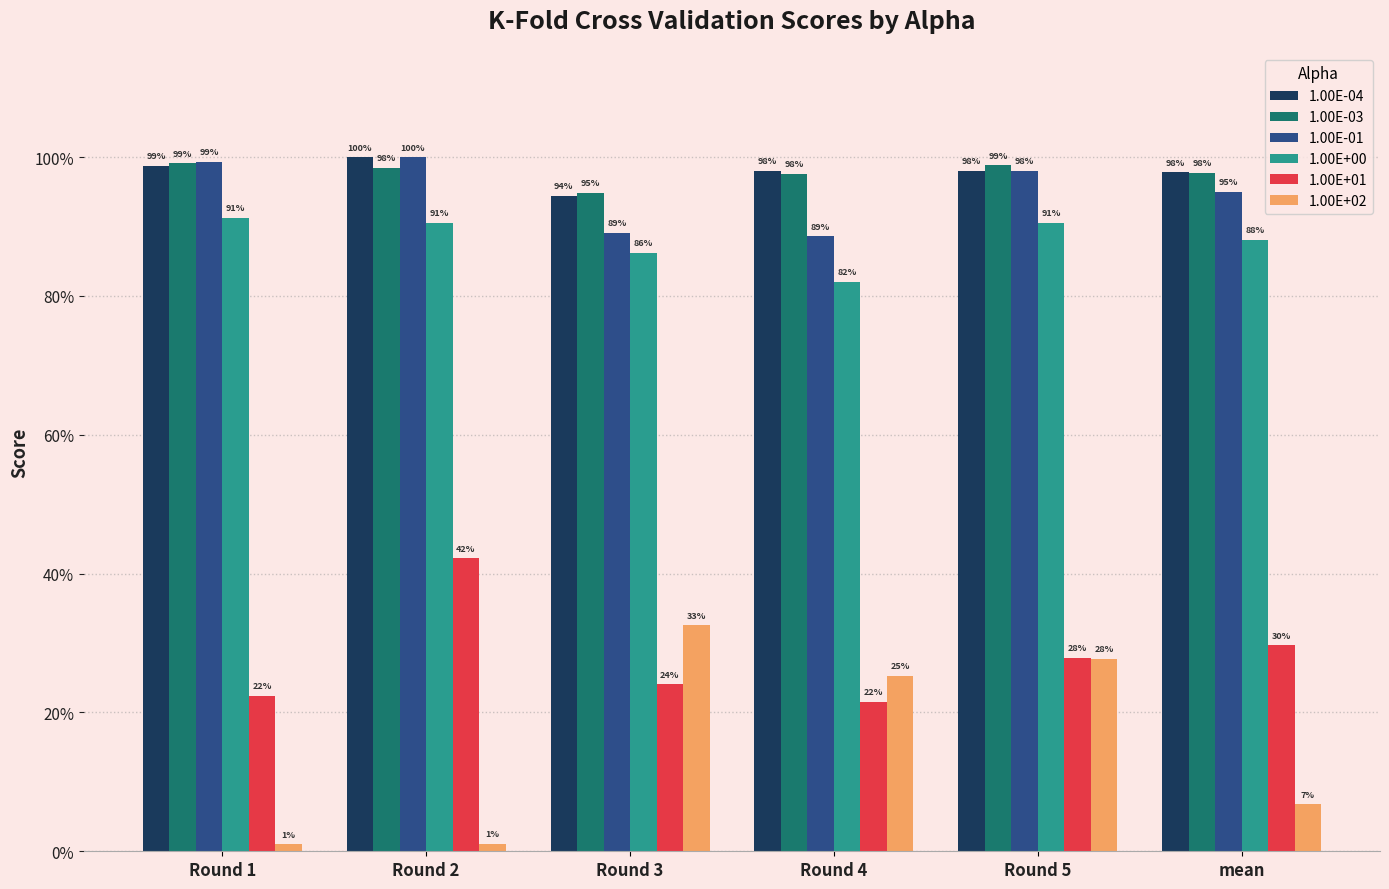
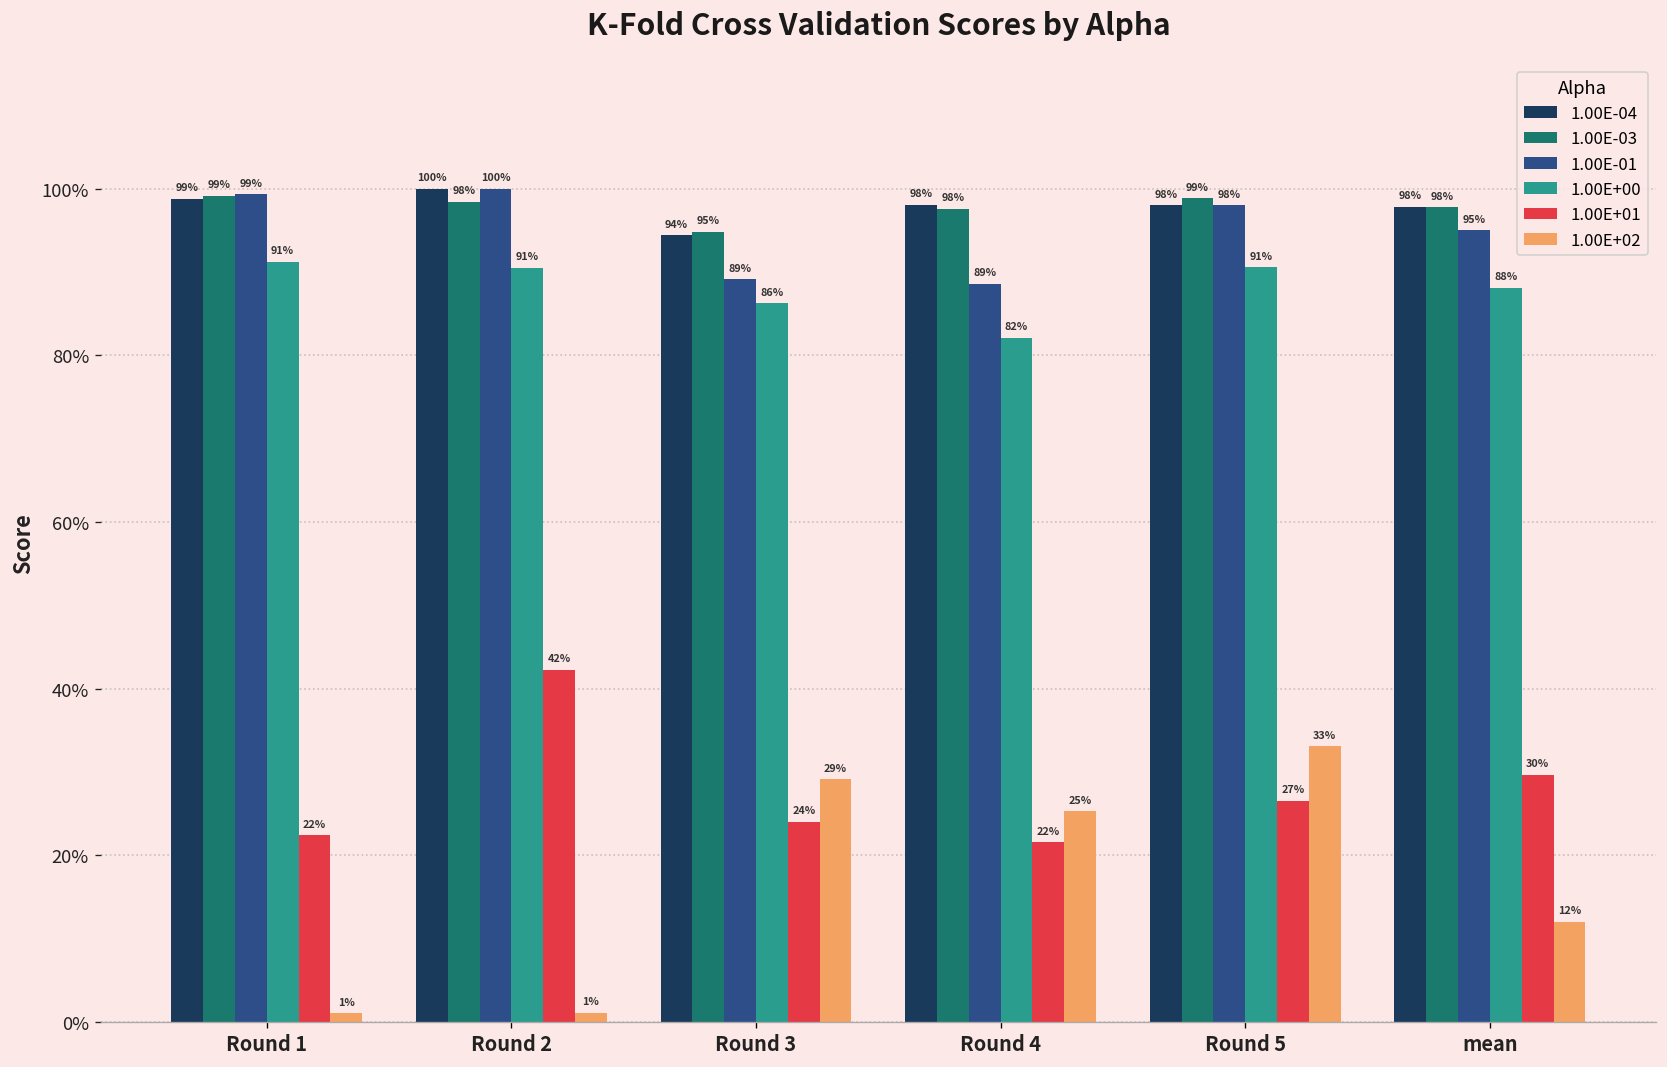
1.00E+02, Round 3: 33% -> 29%
1.00E+01, Round 5: 28% -> 27%
1.00E+02, Round 5: 28% -> 33%
1.00E+02, mean: 7% -> 12%
